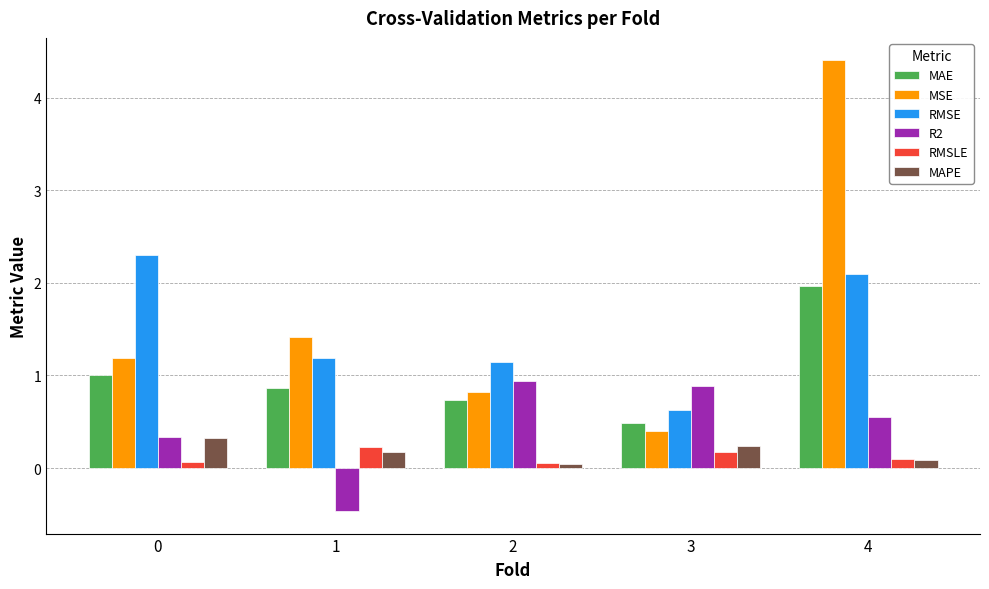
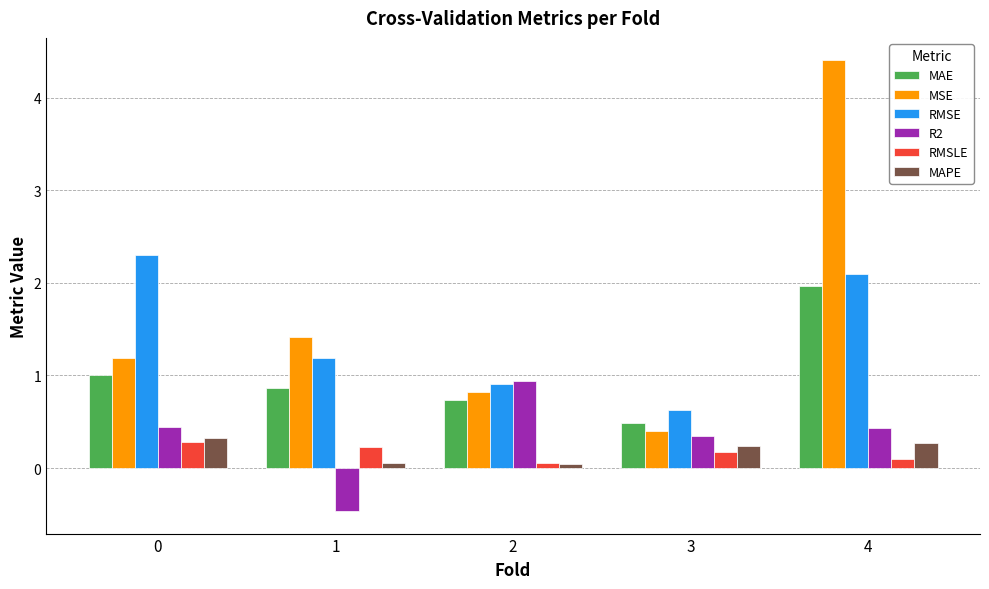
R2, 0: 0.3 -> 0.4
RMSLE, 0: 0.1 -> 0.3
MAPE, 1: 0.2 -> 0.1
RMSE, 2: 1.1 -> 0.9
R2, 3: 0.9 -> 0.4
R2, 4: 0.6 -> 0.4
MAPE, 4: 0.1 -> 0.3
